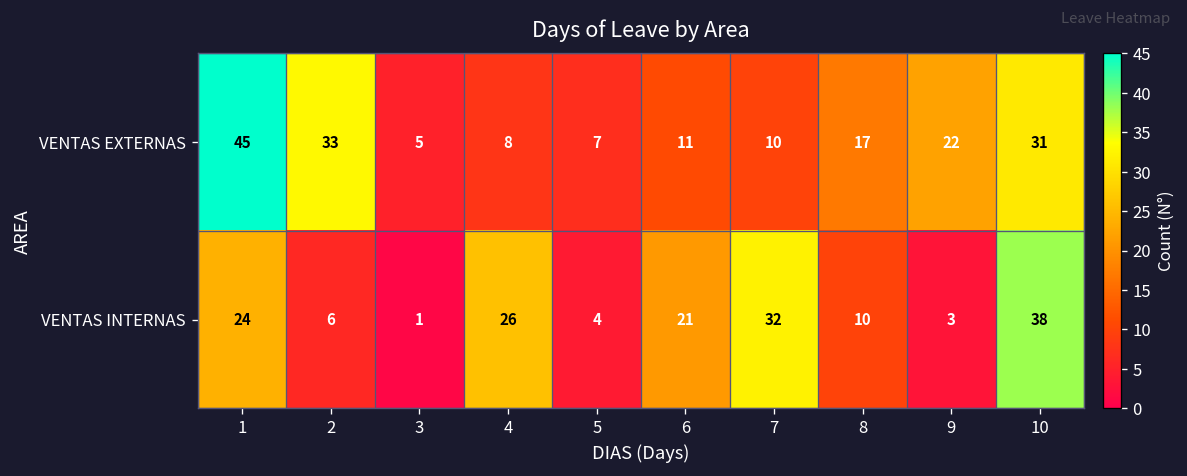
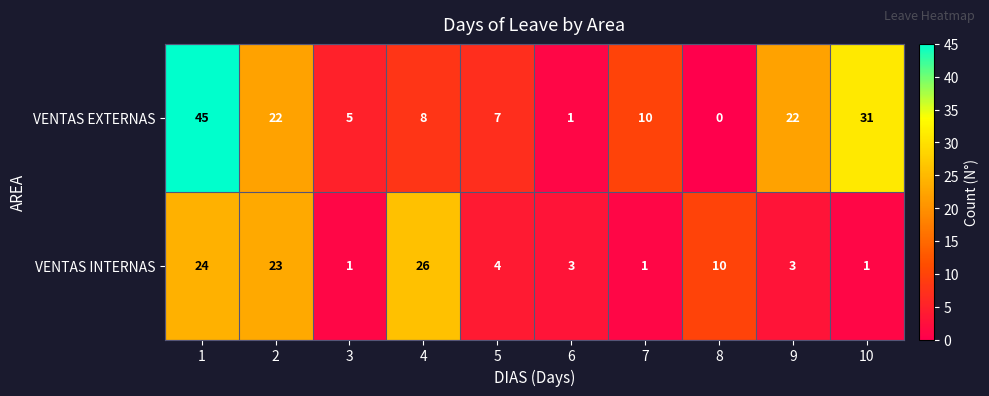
VENTAS EXTERNAS, 2: 33 -> 22
VENTAS EXTERNAS, 6: 11 -> 1
VENTAS EXTERNAS, 8: 17 -> 0
VENTAS INTERNAS, 2: 6 -> 23
VENTAS INTERNAS, 6: 21 -> 3
VENTAS INTERNAS, 7: 32 -> 1
VENTAS INTERNAS, 10: 38 -> 1
